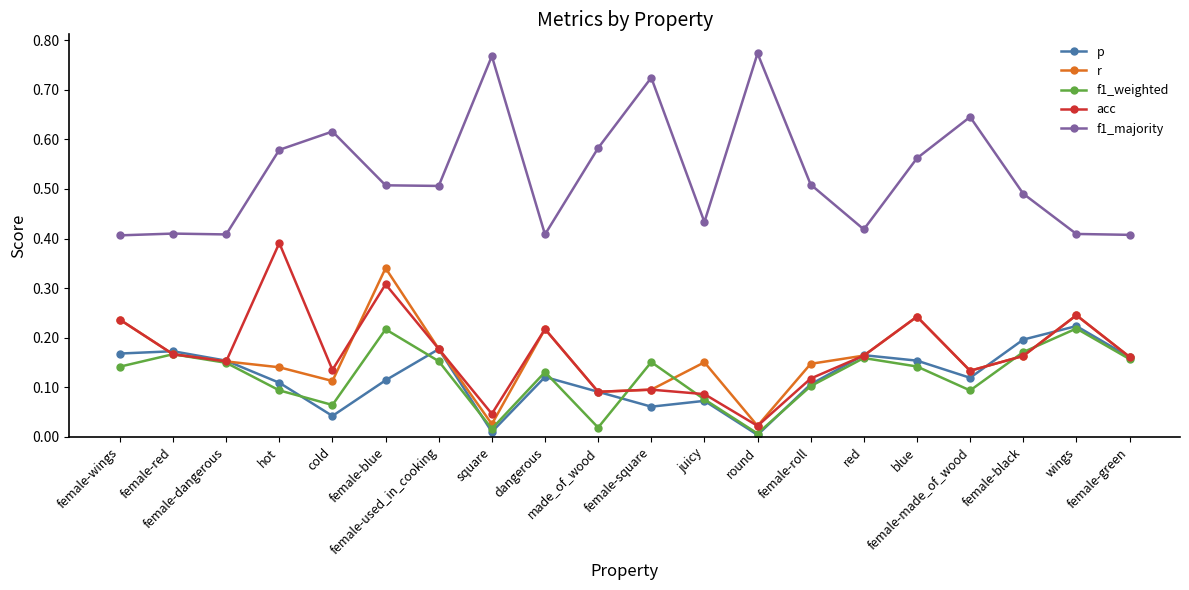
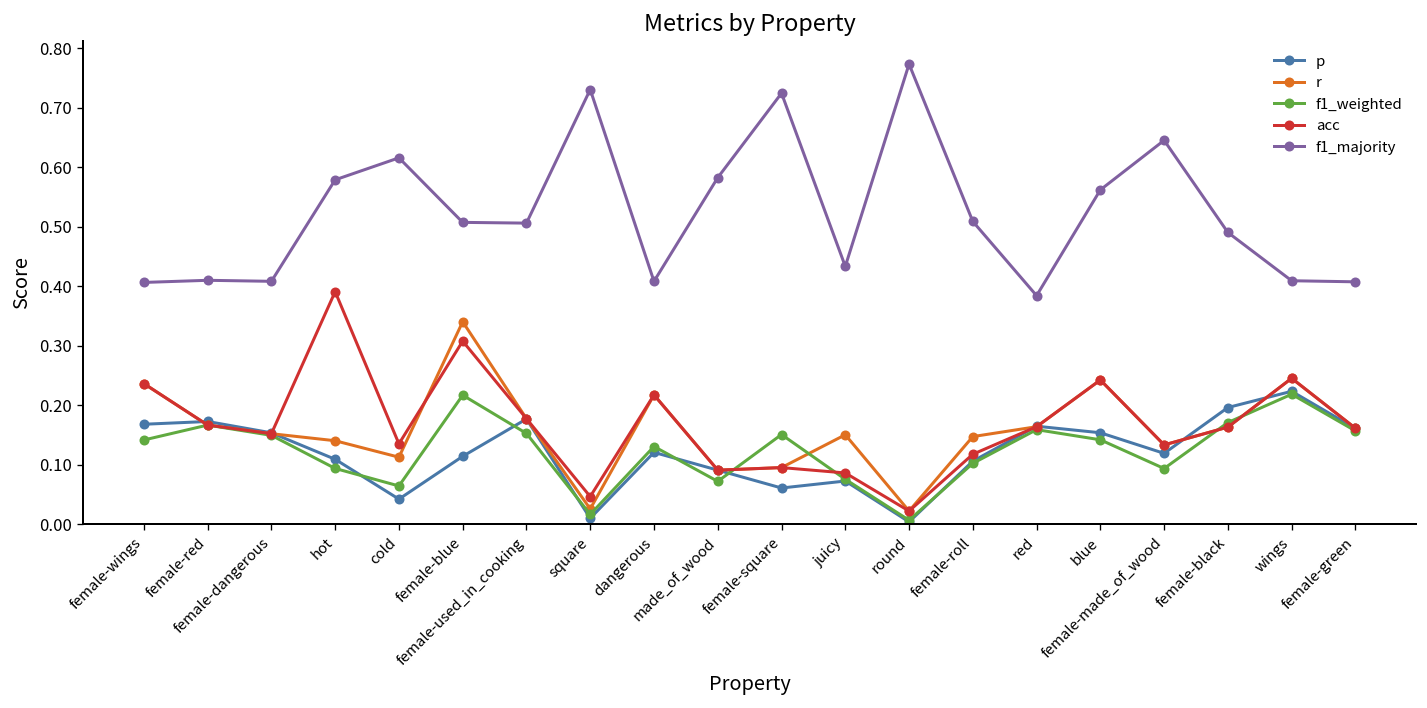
f1_majority, square: 0.77 -> 0.73
f1_weighted, made_of_wood: 0.02 -> 0.07
f1_majority, red: 0.42 -> 0.38
